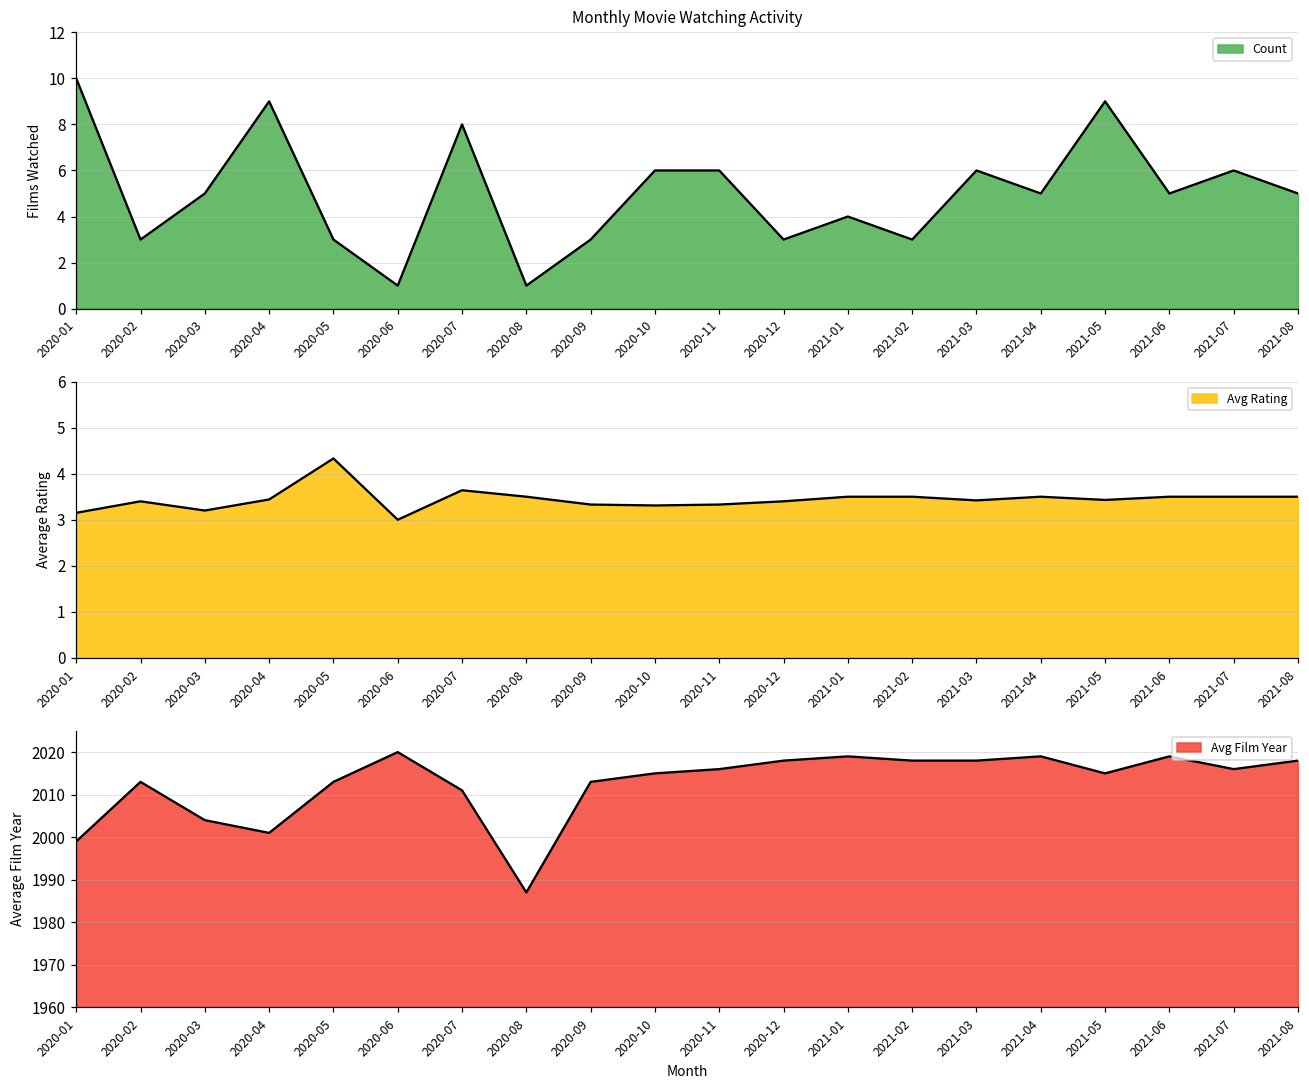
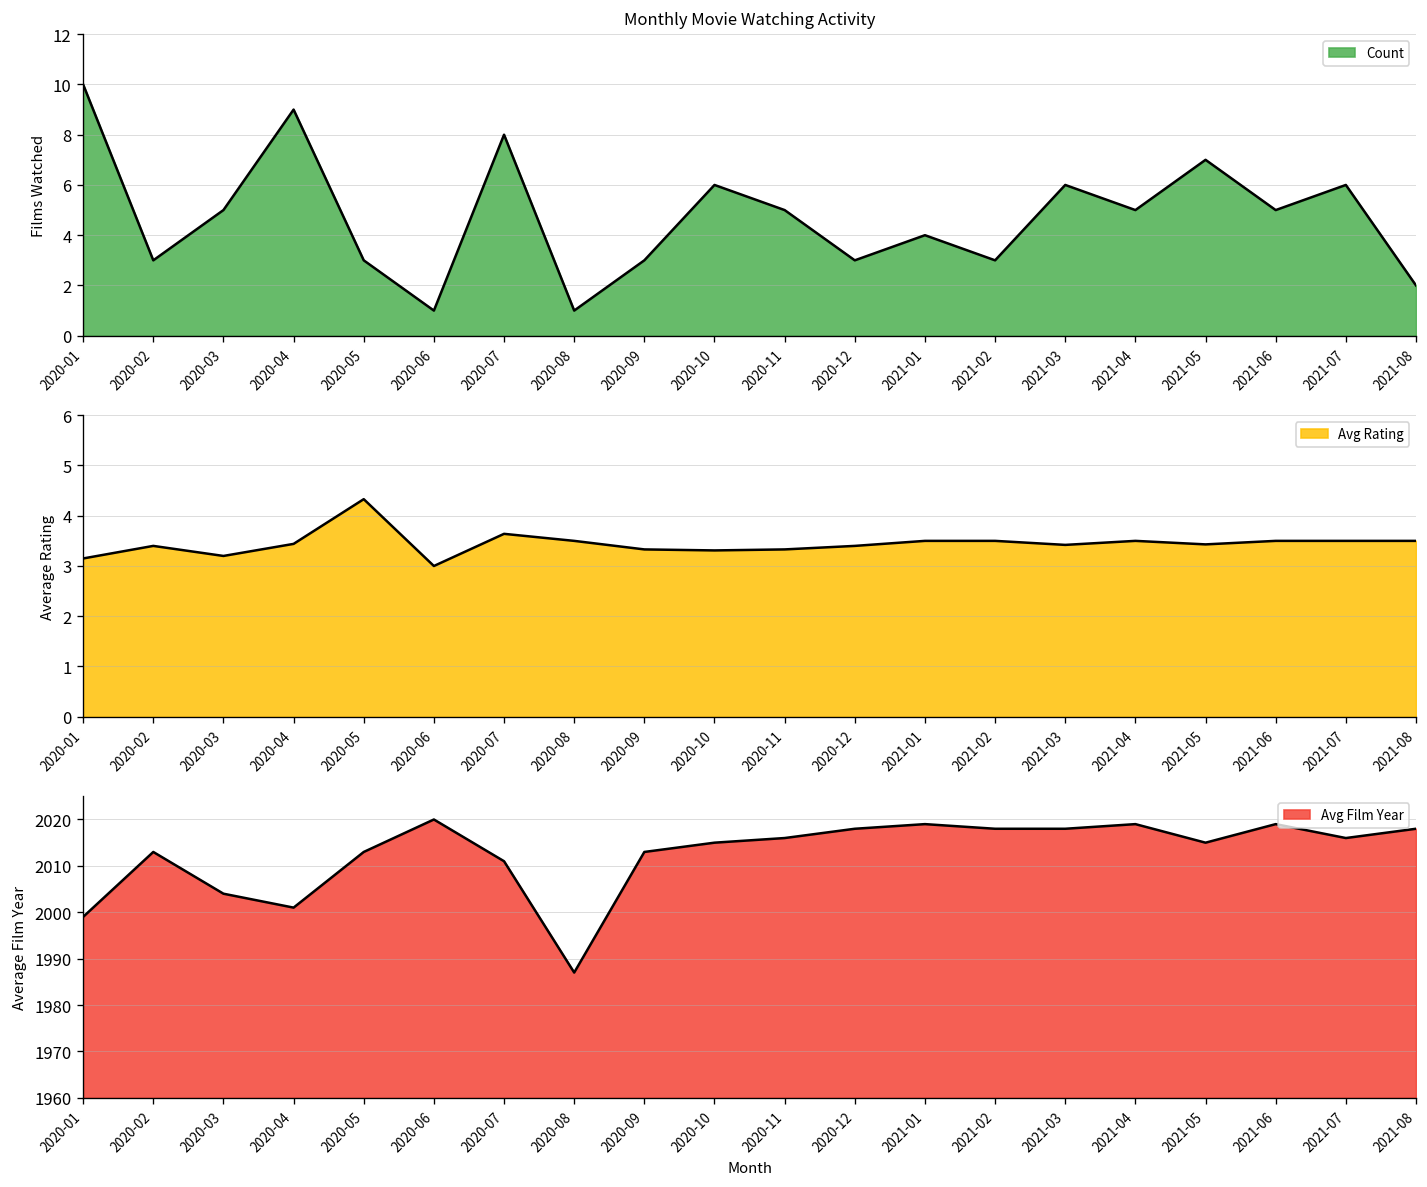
Monthly Movie Watching Activity, 2020-11: 6 -> 5
Monthly Movie Watching Activity, 2021-05: 9 -> 7
Monthly Movie Watching Activity, 2021-08: 5 -> 2
